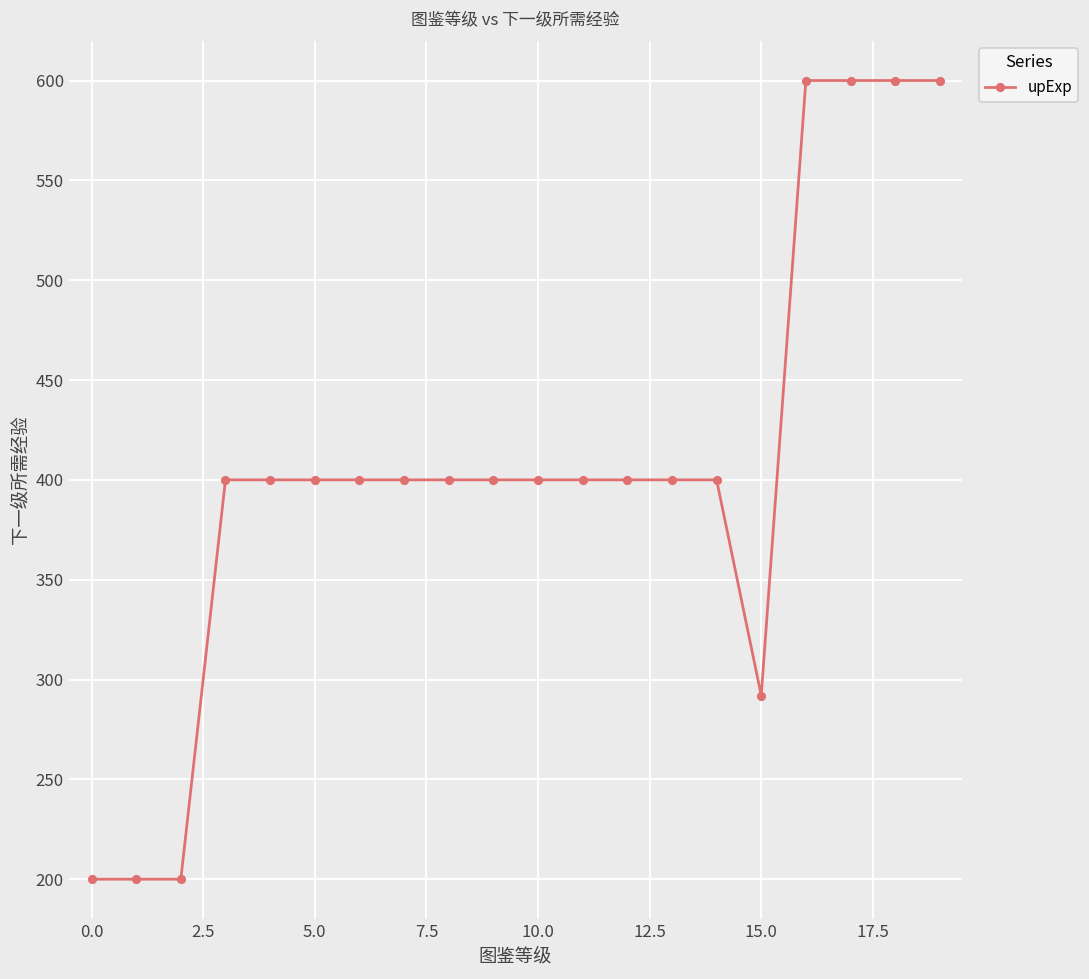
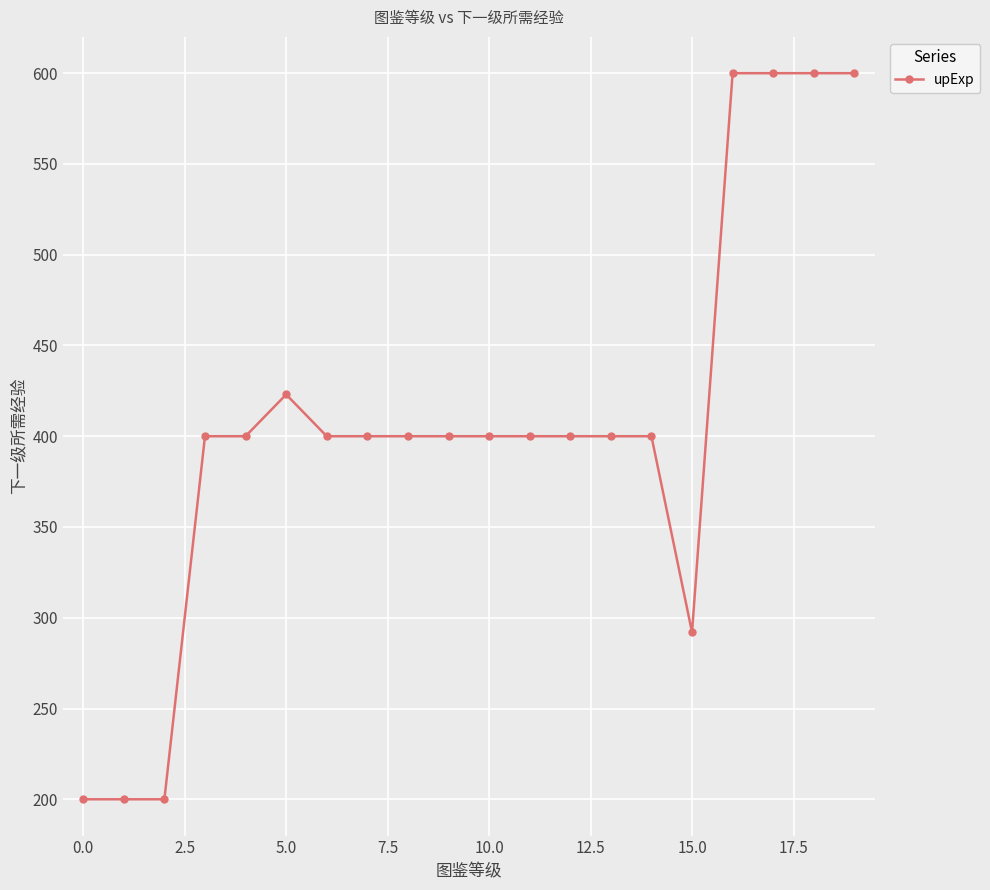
5.0: 400 -> 423
